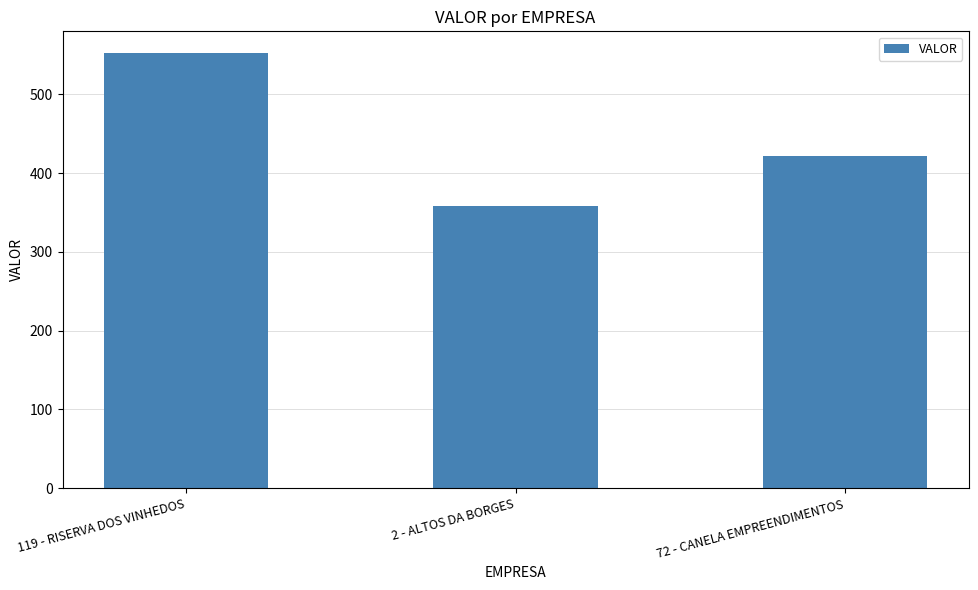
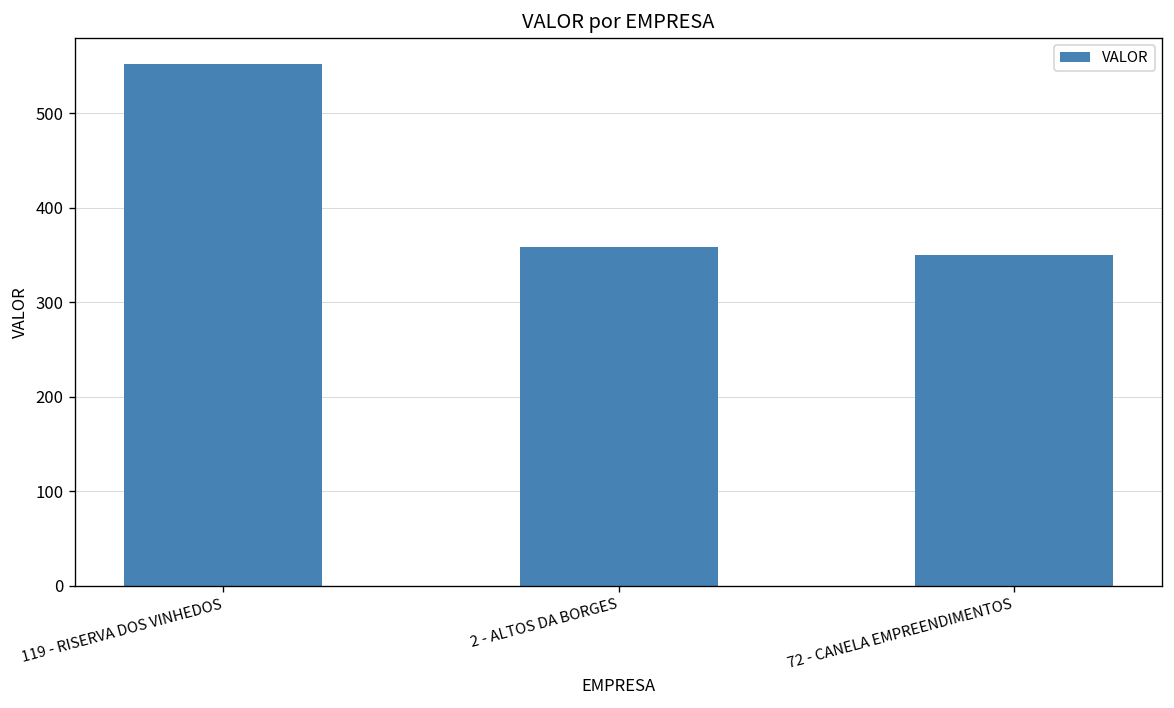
72 - CANELA EMPREENDIMENTOS: 420 -> 350
